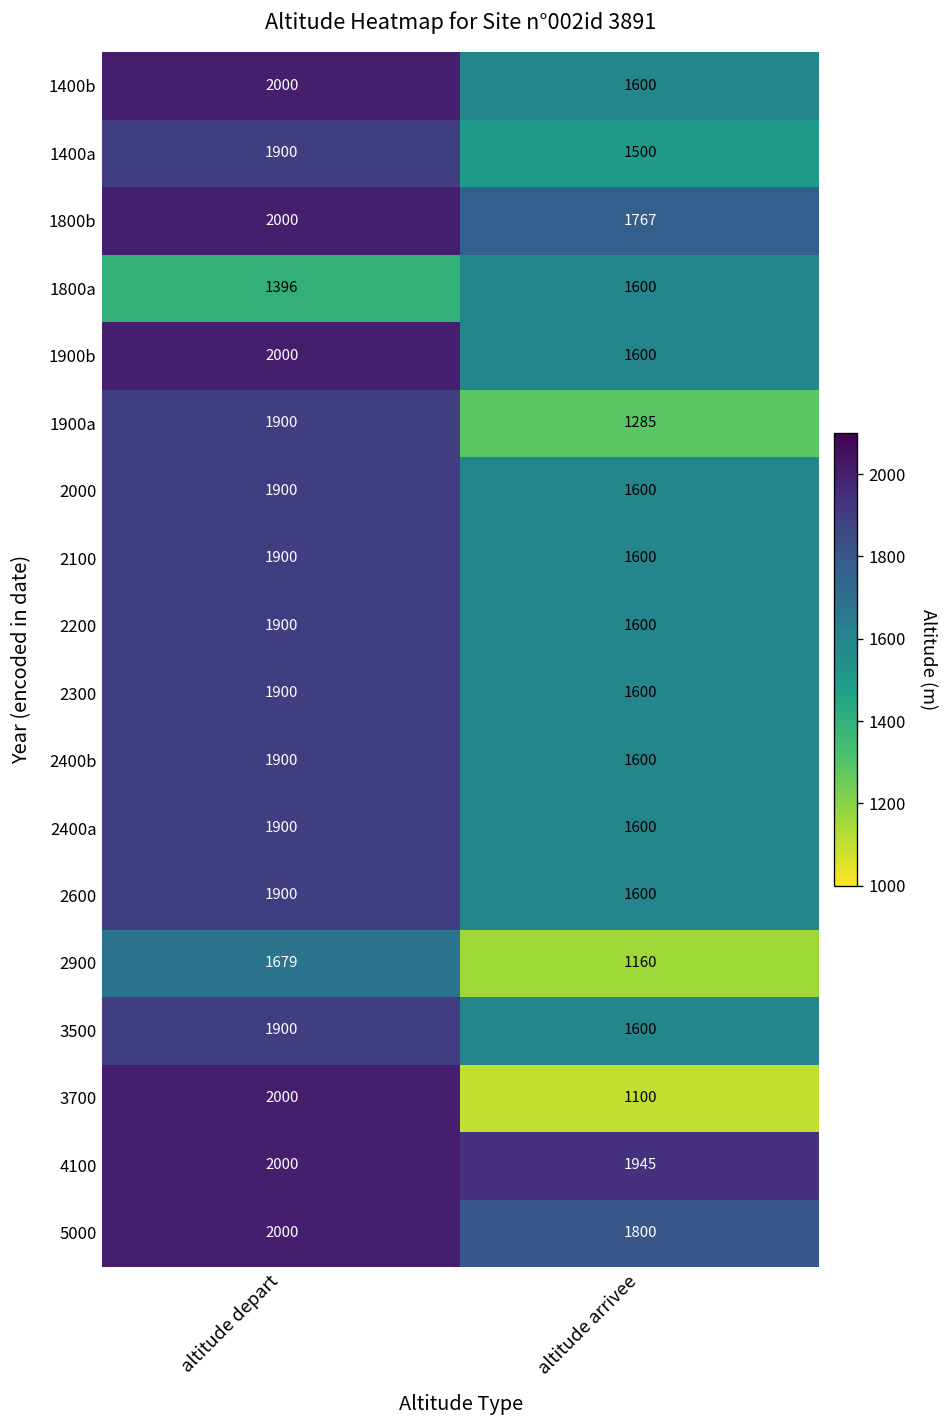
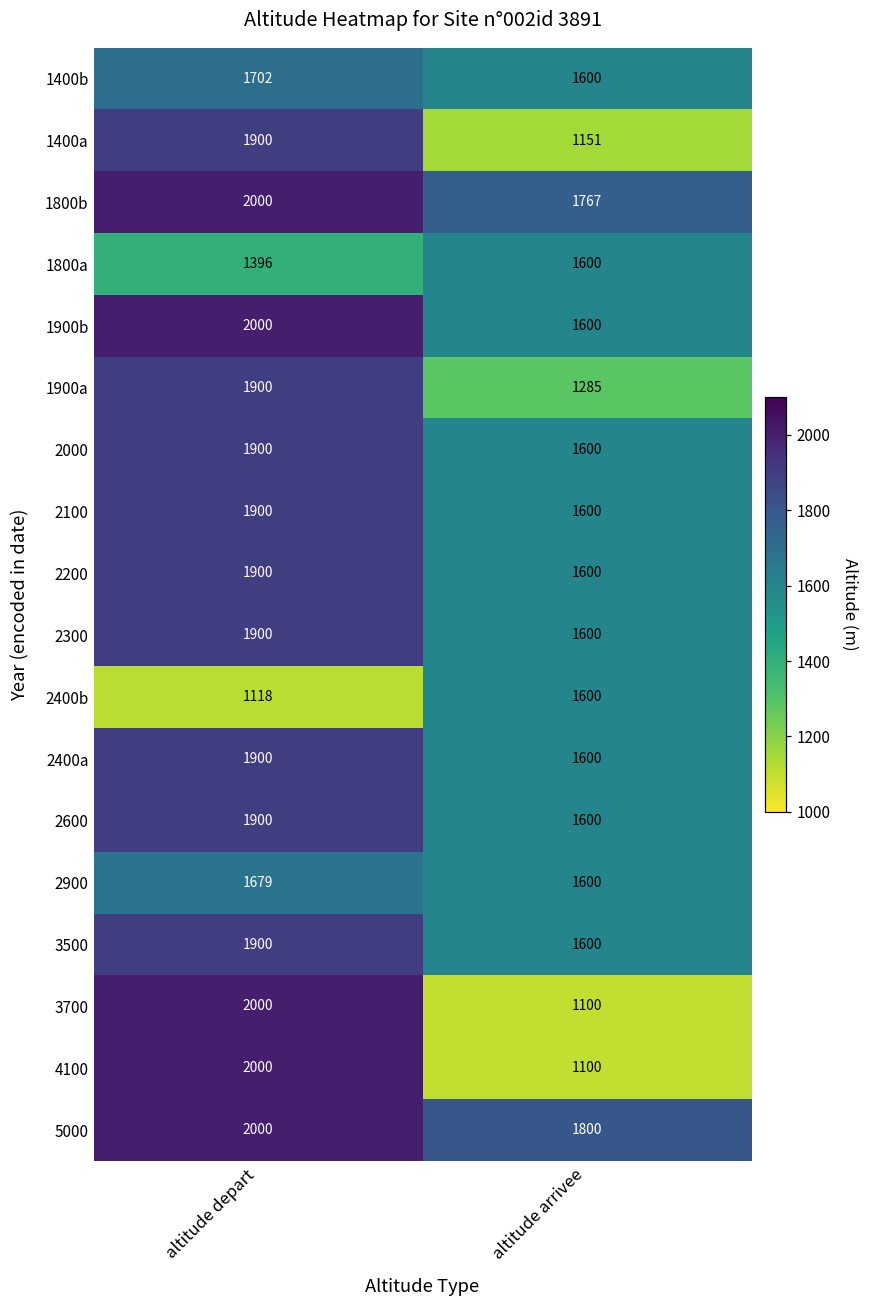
1400b, altitude depart: 2000 -> 1702
1400a, altitude arrivee: 1500 -> 1151
2400b, altitude depart: 1900 -> 1118
2900, altitude arrivee: 1160 -> 1600
4100, altitude arrivee: 1945 -> 1100
